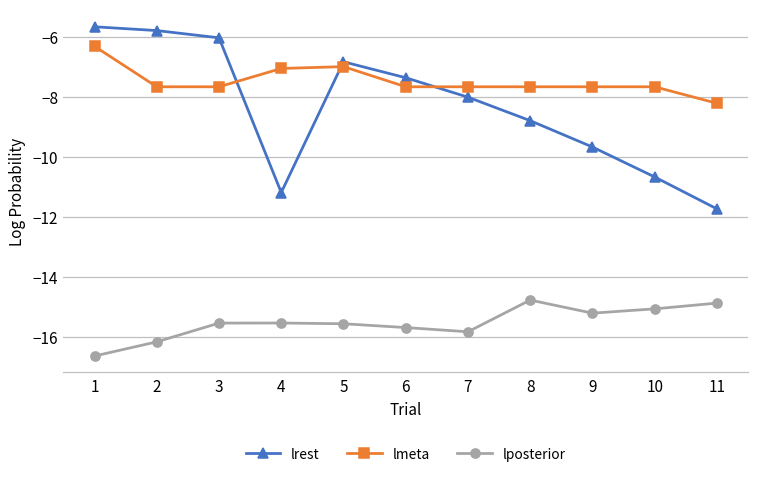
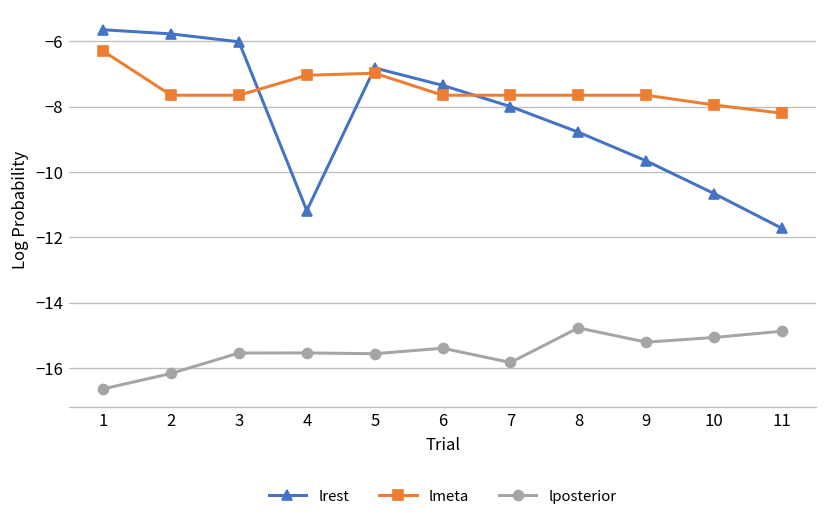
lposterior, 6: -15.7 -> -15.4
lmeta, 10: -7.7 -> -8.0
